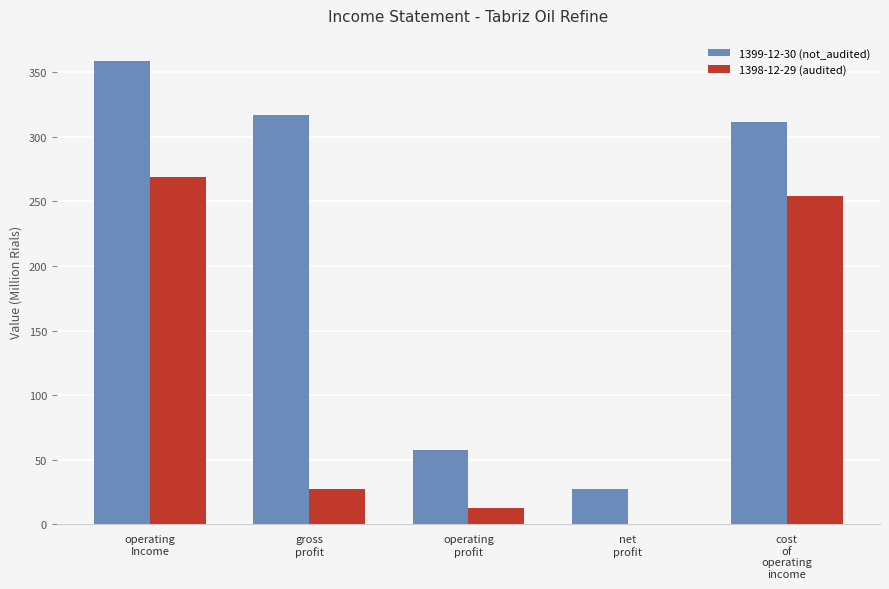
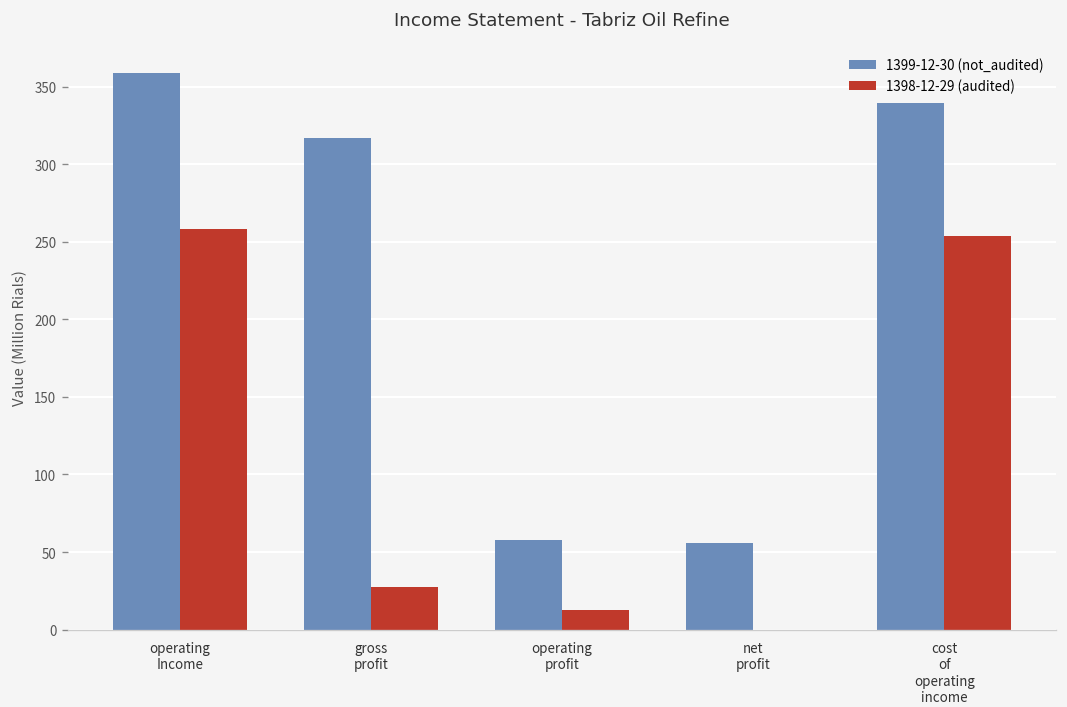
1398-12-29 (audited), operating Income: 269 -> 258
1399-12-30 (not_audited), net profit: 27 -> 56
1399-12-30 (not_audited), cost of operating income: 311 -> 339
